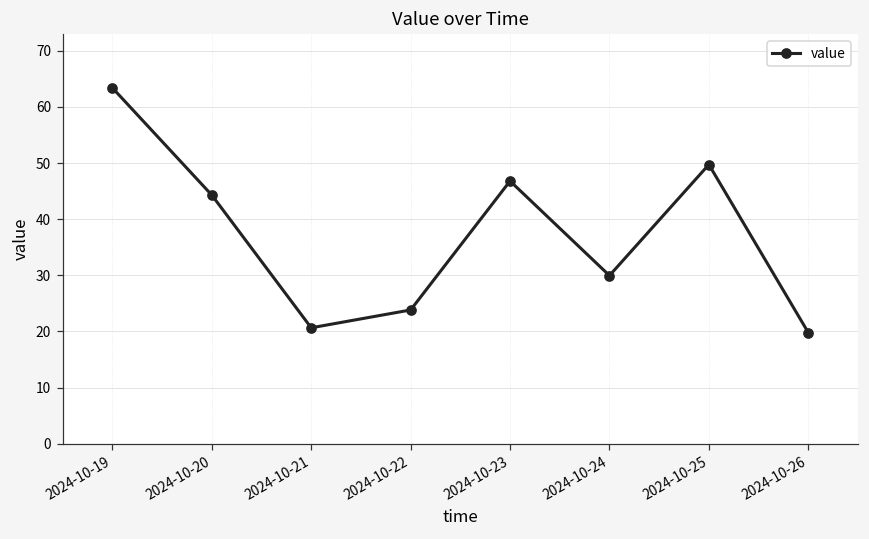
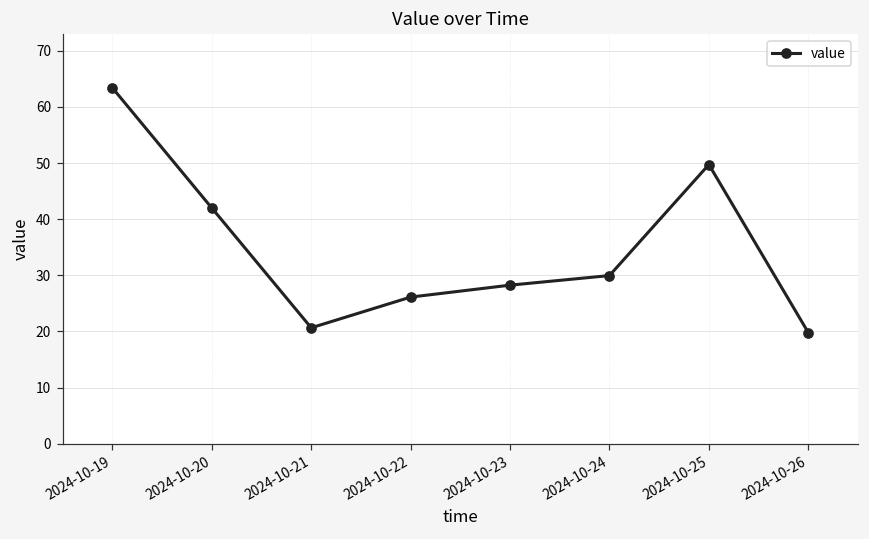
2024-10-20: 44 -> 42
2024-10-22: 24 -> 26
2024-10-23: 47 -> 28
